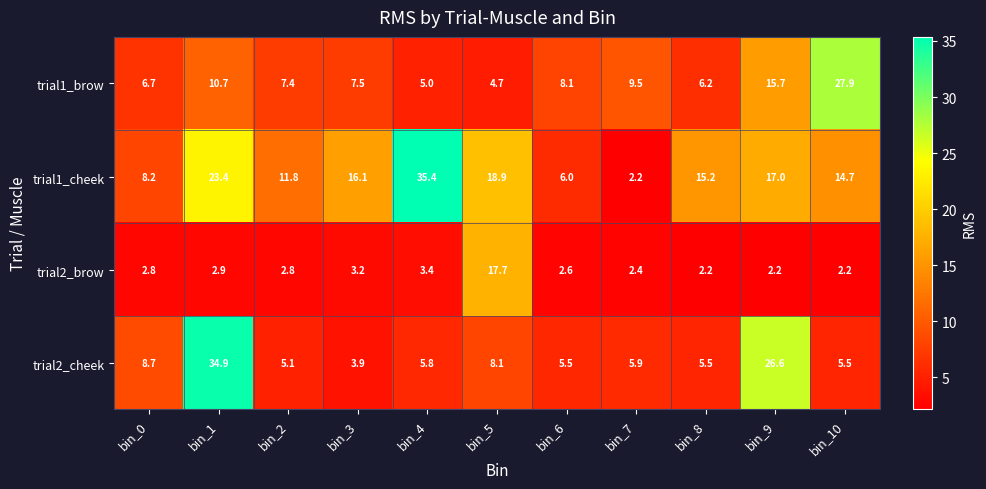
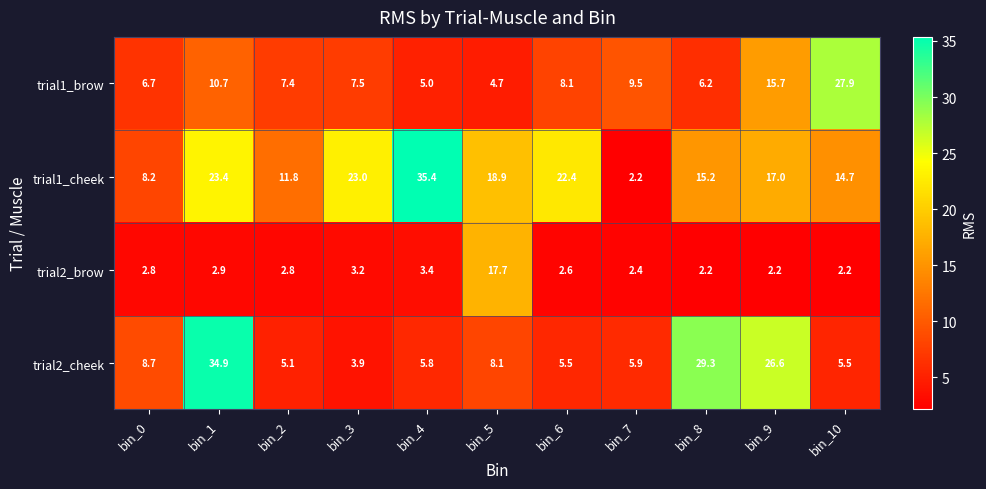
trial1_cheek, bin_3: 16.1 -> 23.0
trial1_cheek, bin_6: 6.0 -> 22.4
trial2_cheek, bin_8: 5.5 -> 29.3
